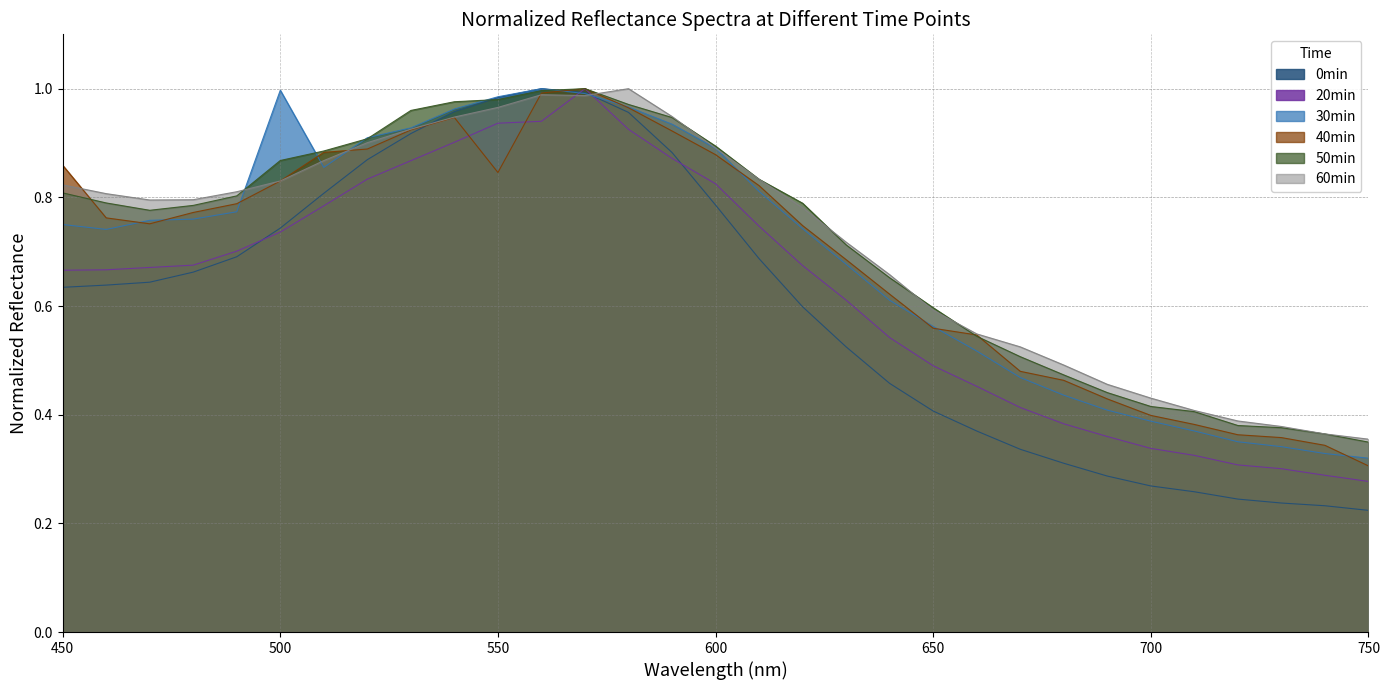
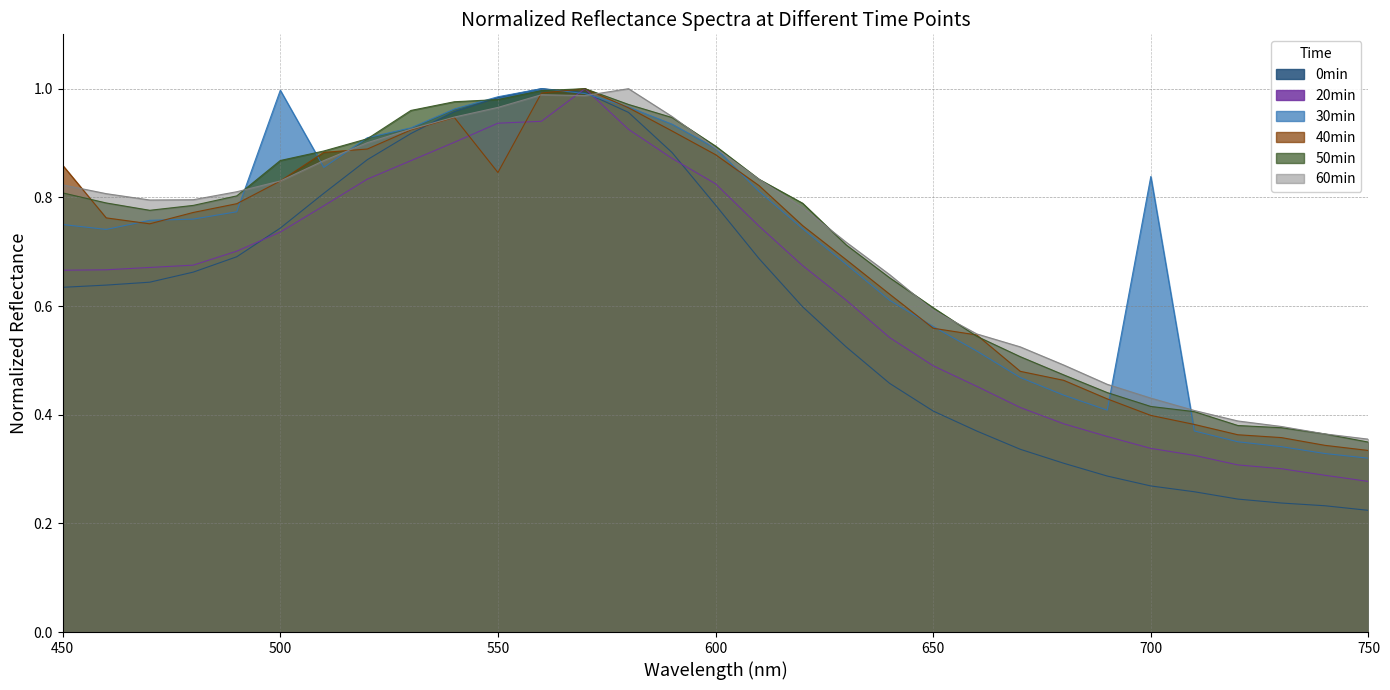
30min, 700: 0.39 -> 0.84
40min, 750: 0.31 -> 0.33
